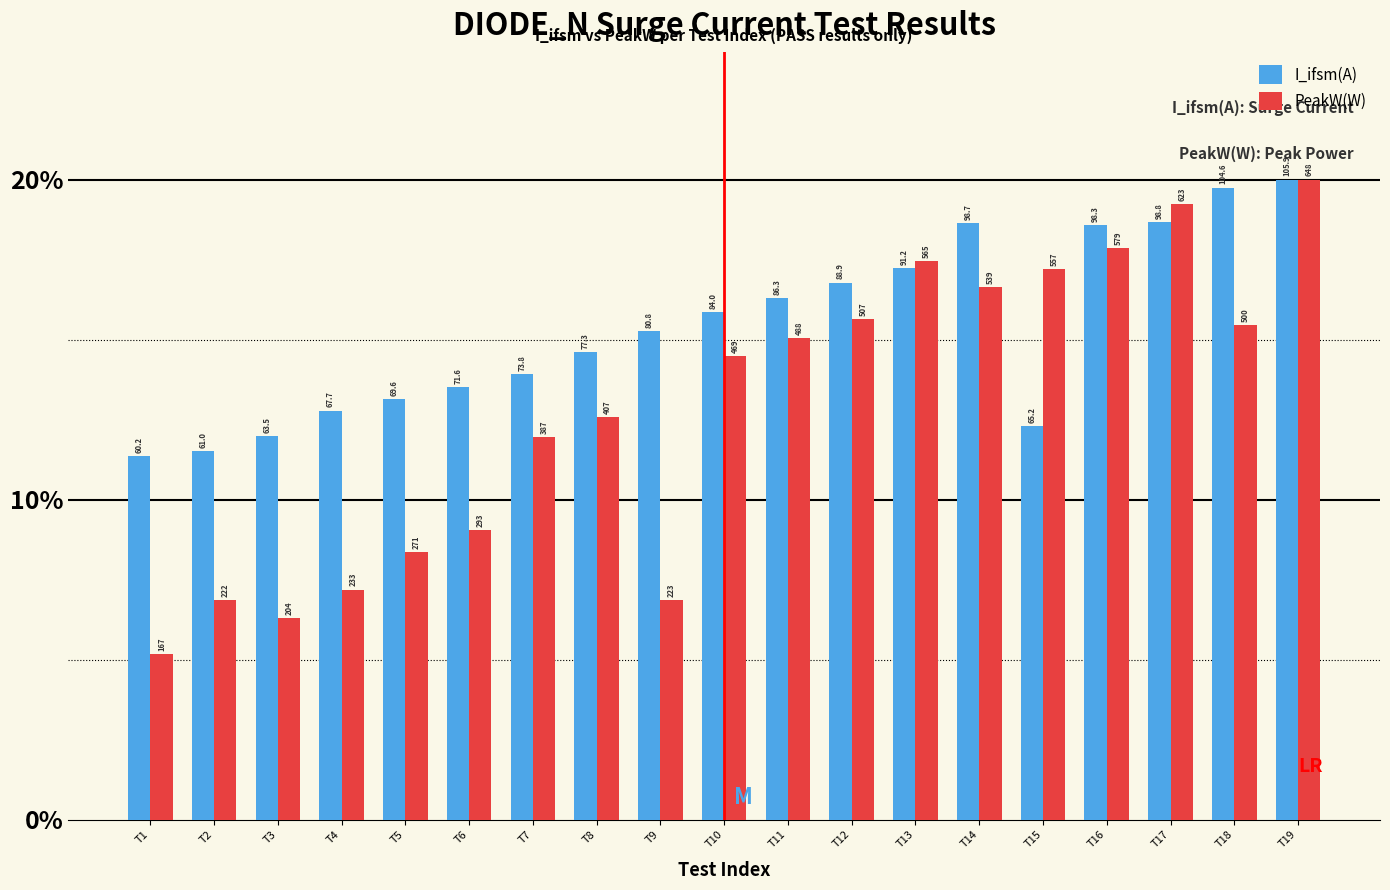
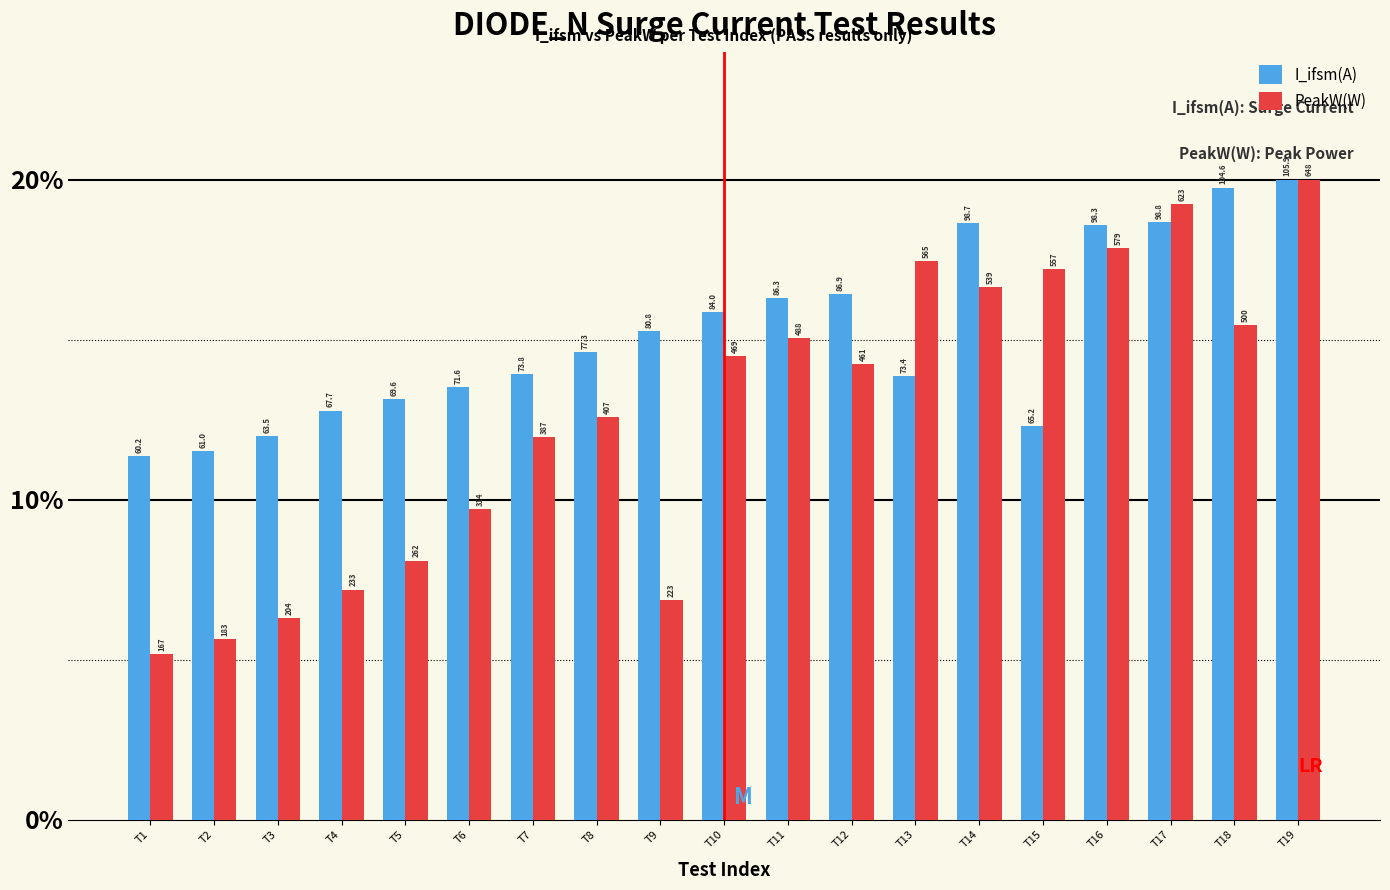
PeakW(W), T2: 222 -> 183
PeakW(W), T5: 271 -> 262
PeakW(W), T6: 293 -> 314
I_ifsm(A), T12: 88.9 -> 86.9
PeakW(W), T12: 507 -> 461
I_ifsm(A), T13: 91.2 -> 73.4
